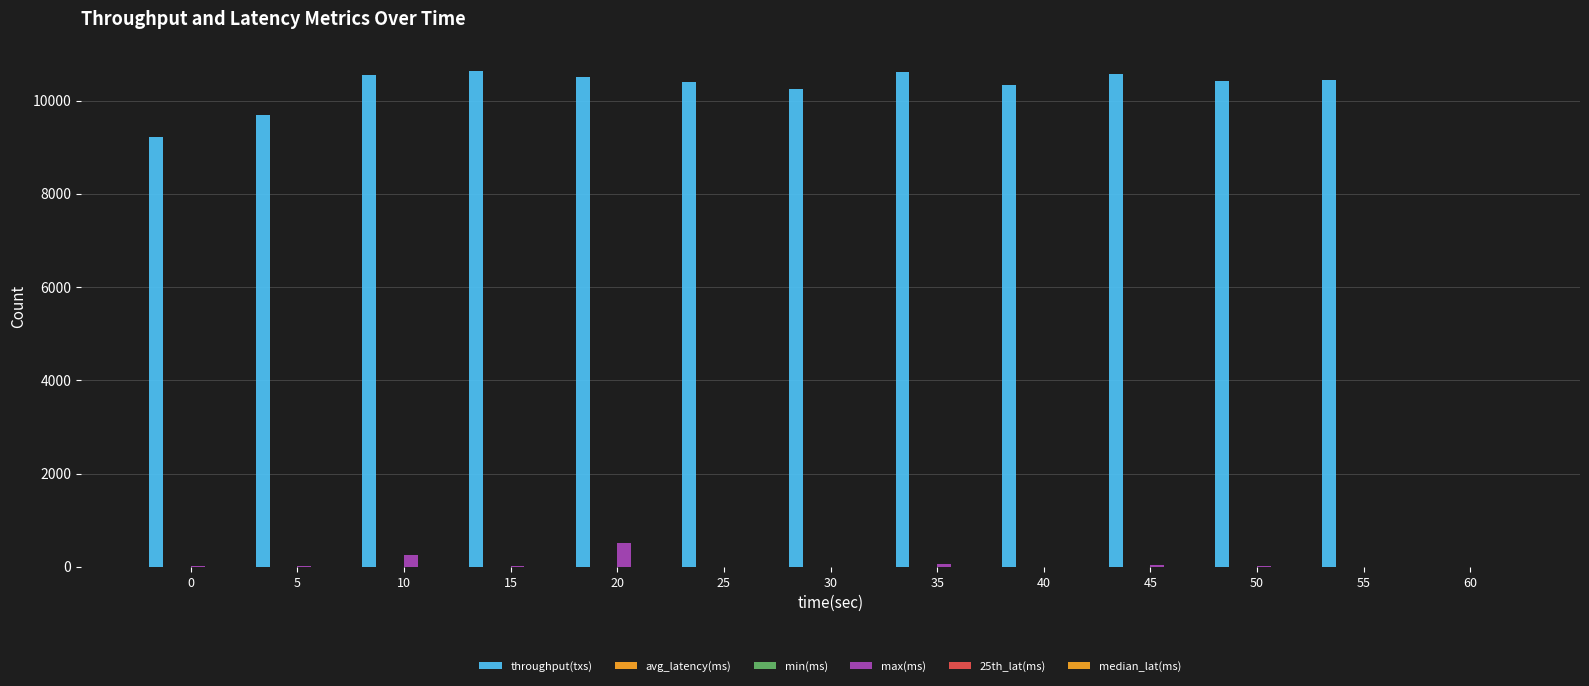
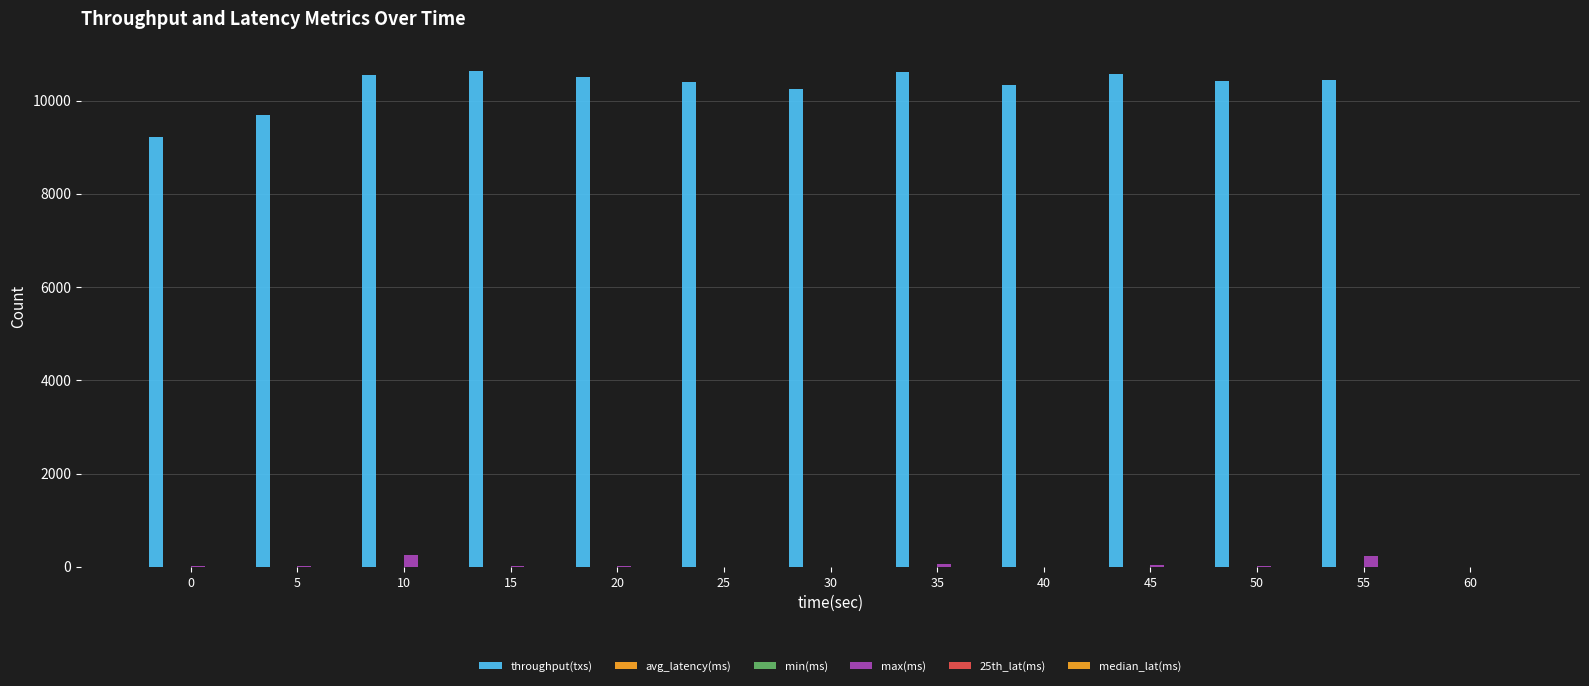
max(ms), 20: 500 -> 0
max(ms), 55: 0 -> 200
